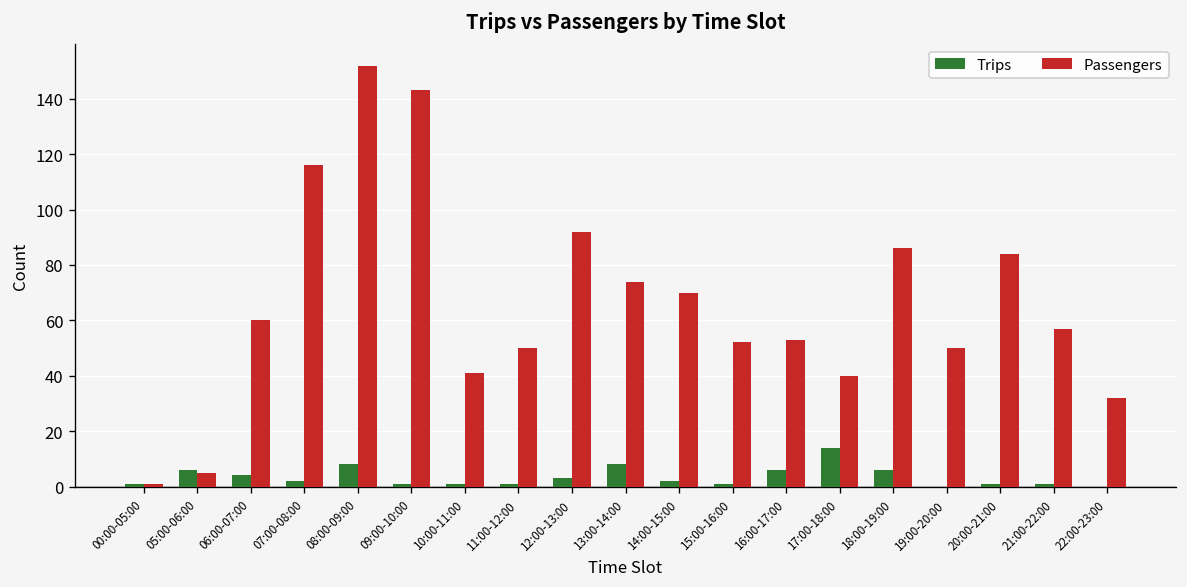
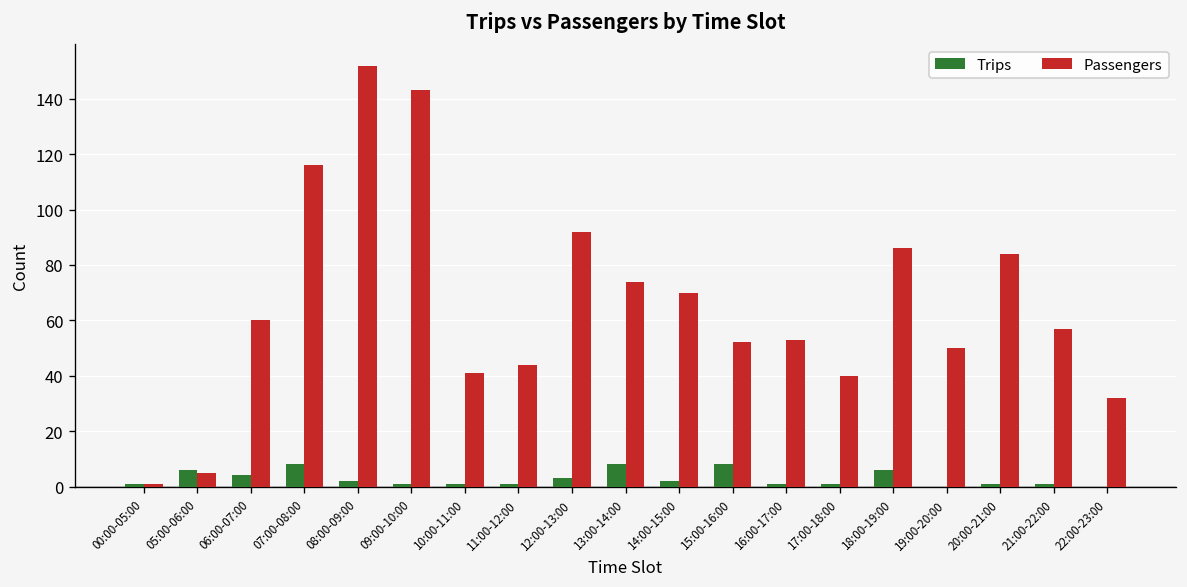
Trips, 07:00-08:00: 2 -> 8
Trips, 08:00-09:00: 8 -> 2
Passengers, 11:00-12:00: 50 -> 44
Trips, 15:00-16:00: 1 -> 8
Trips, 16:00-17:00: 6 -> 1
Trips, 17:00-18:00: 14 -> 1
